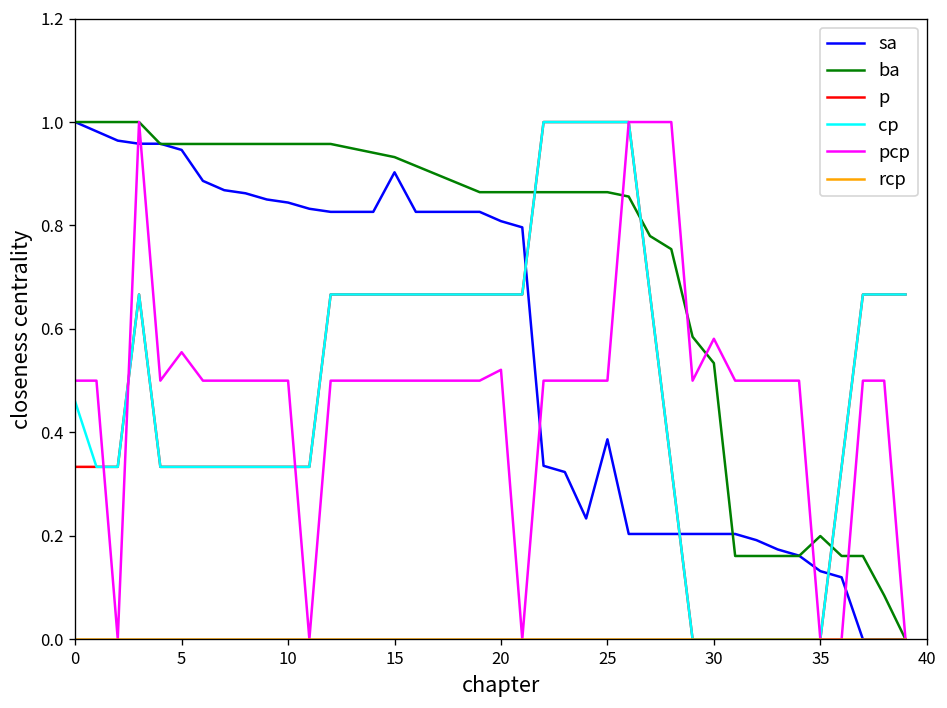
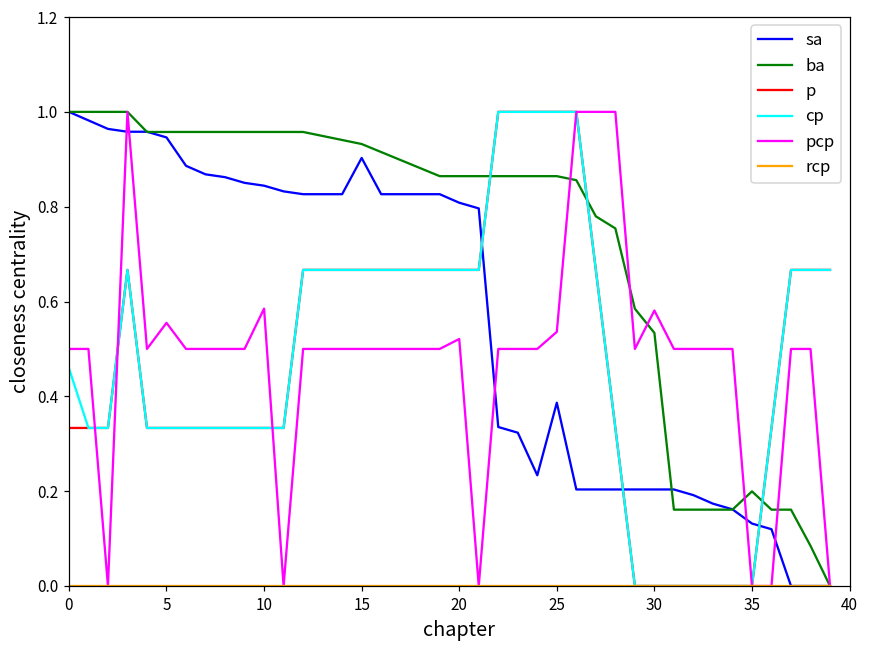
pcp, 10: 0.50 -> 0.59
pcp, 25: 0.50 -> 0.54
